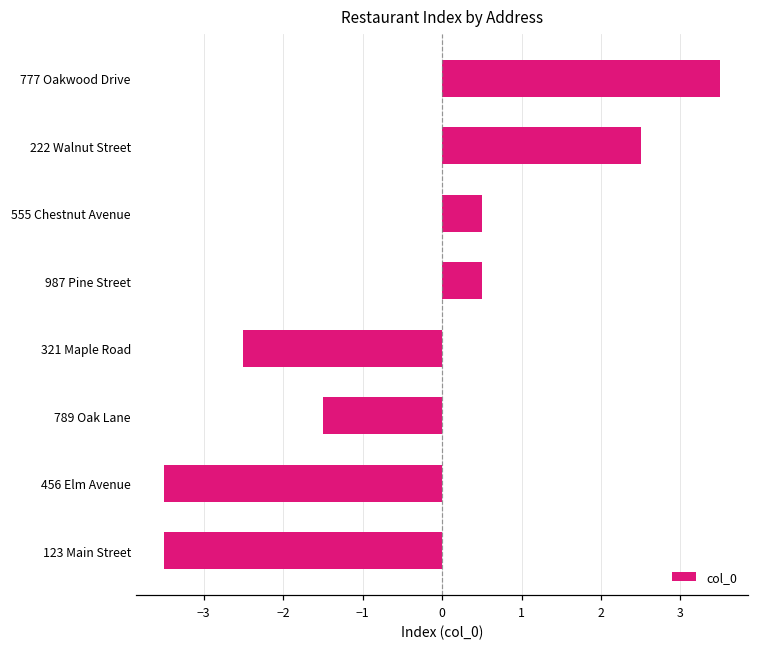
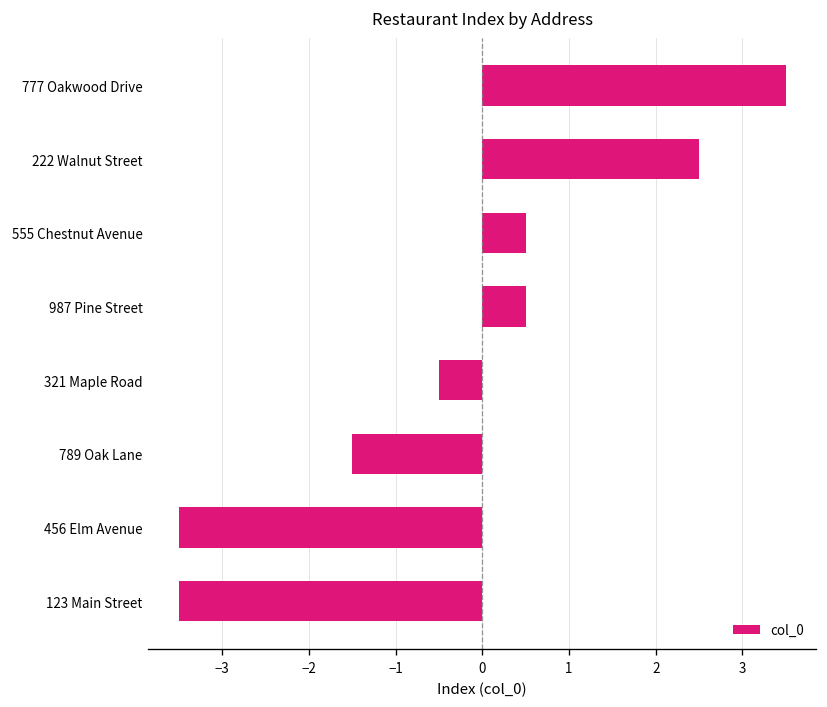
321 Maple Road: -2.5 -> -0.5
